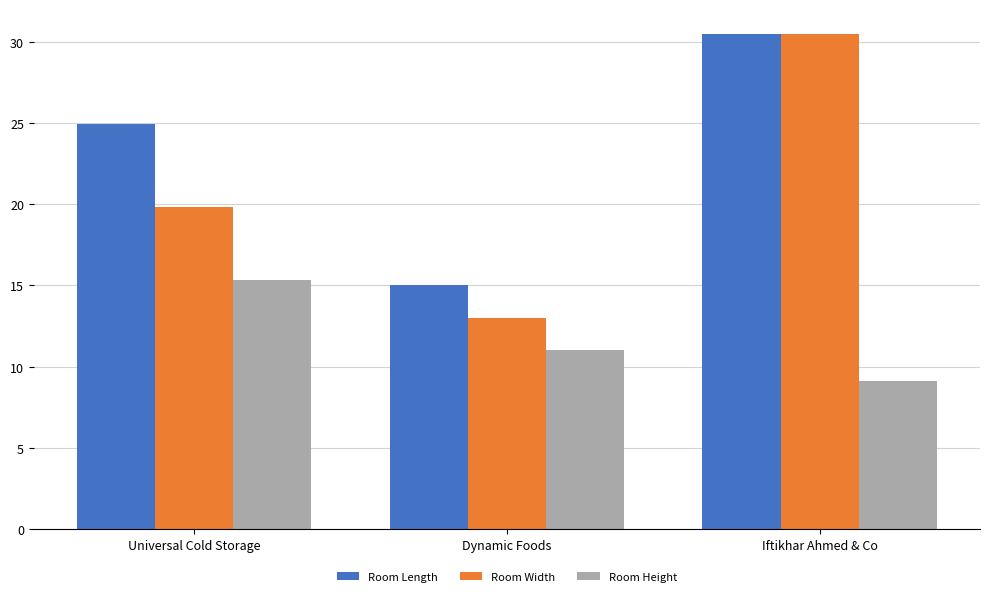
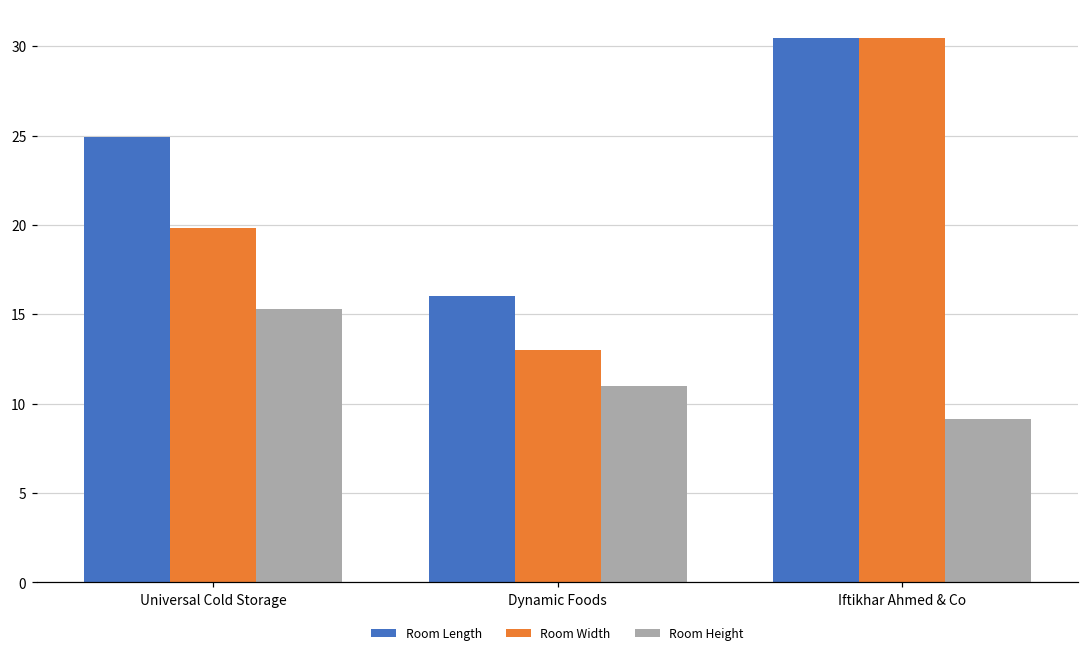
Room Length, Dynamic Foods: 15 -> 16
